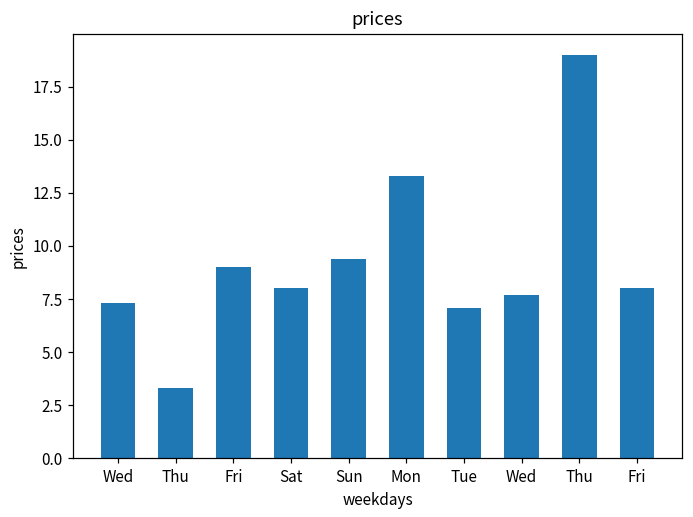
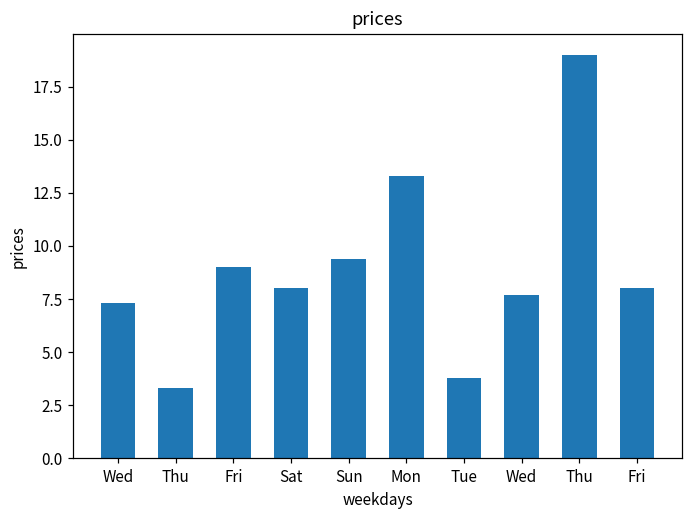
Tue: 7.1 -> 3.8
